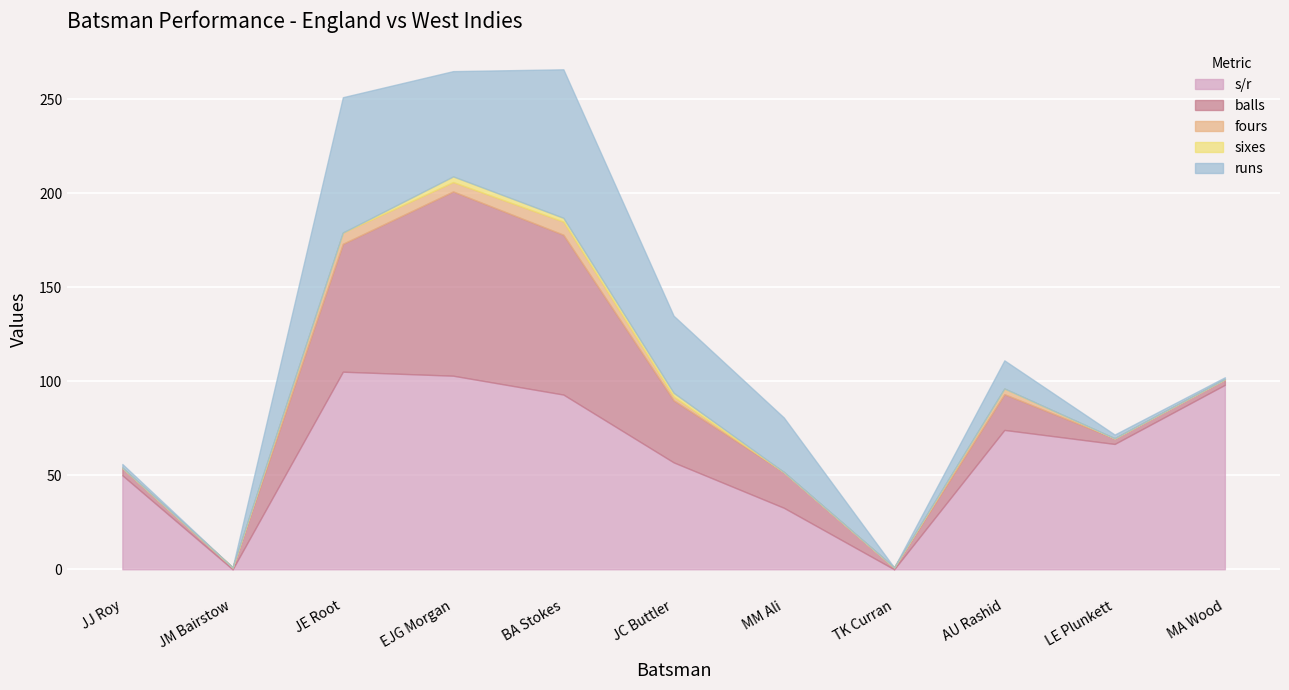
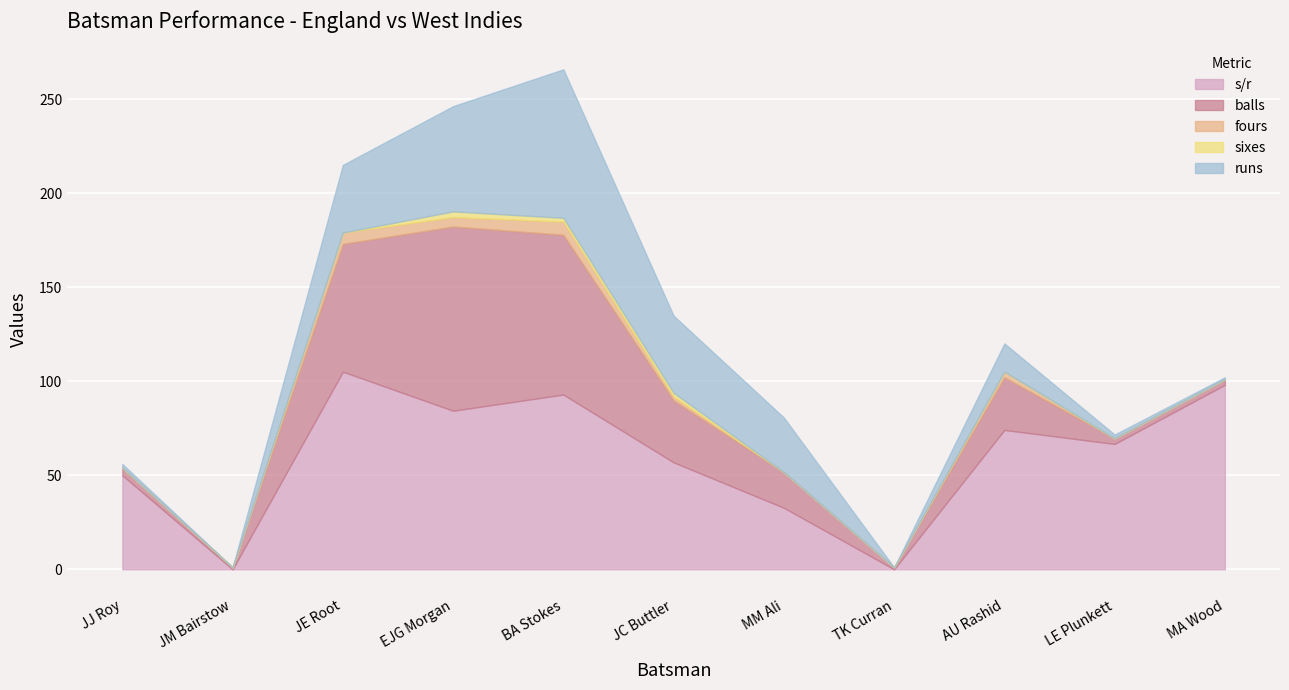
runs, JE Root: 72 -> 36
s/r, EJG Morgan: 103 -> 84
balls, AU Rashid: 19 -> 28
